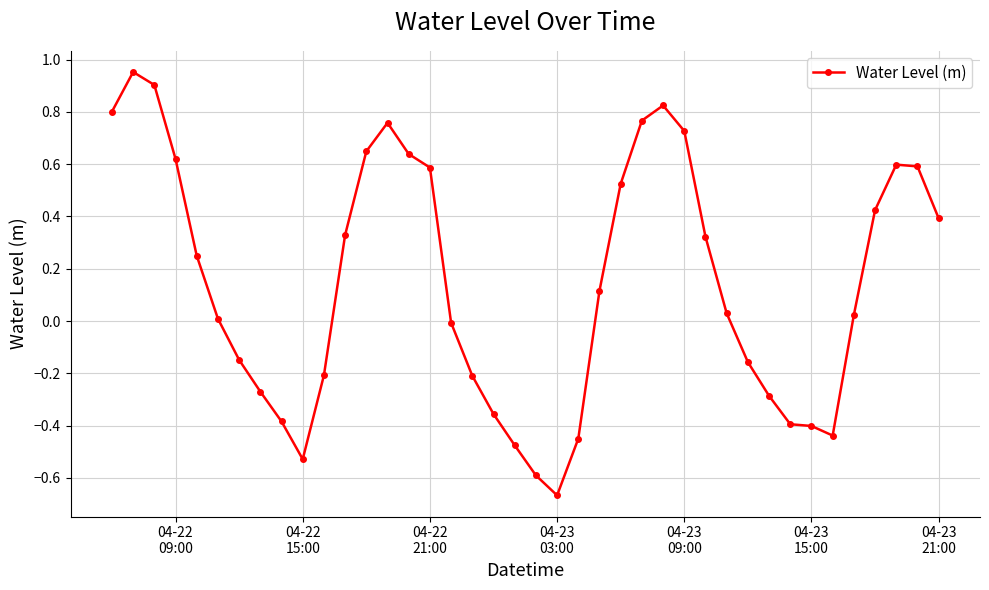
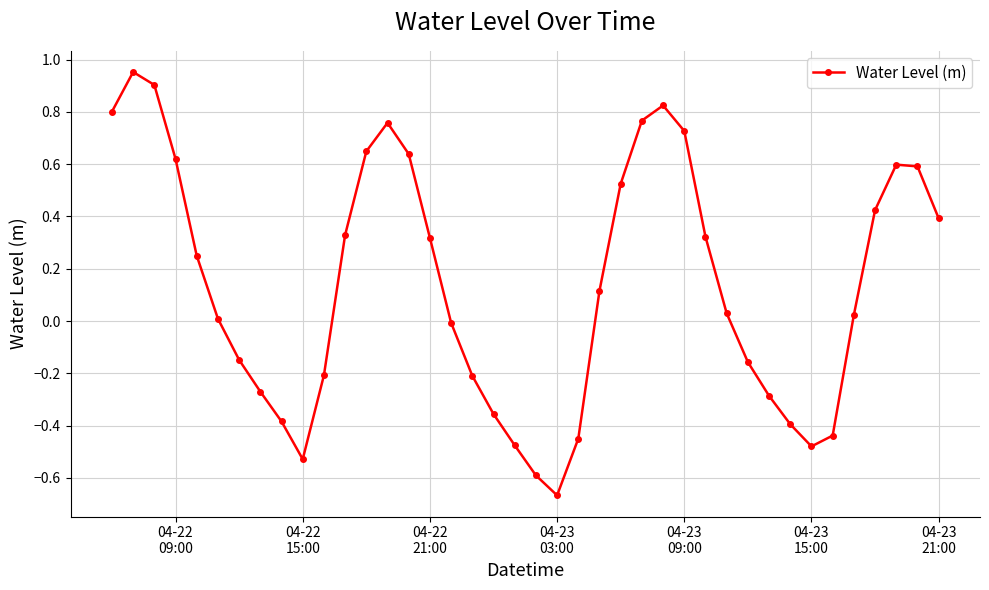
04-22 21:00: 0.59 -> 0.32
04-23 15:00: -0.40 -> -0.48
